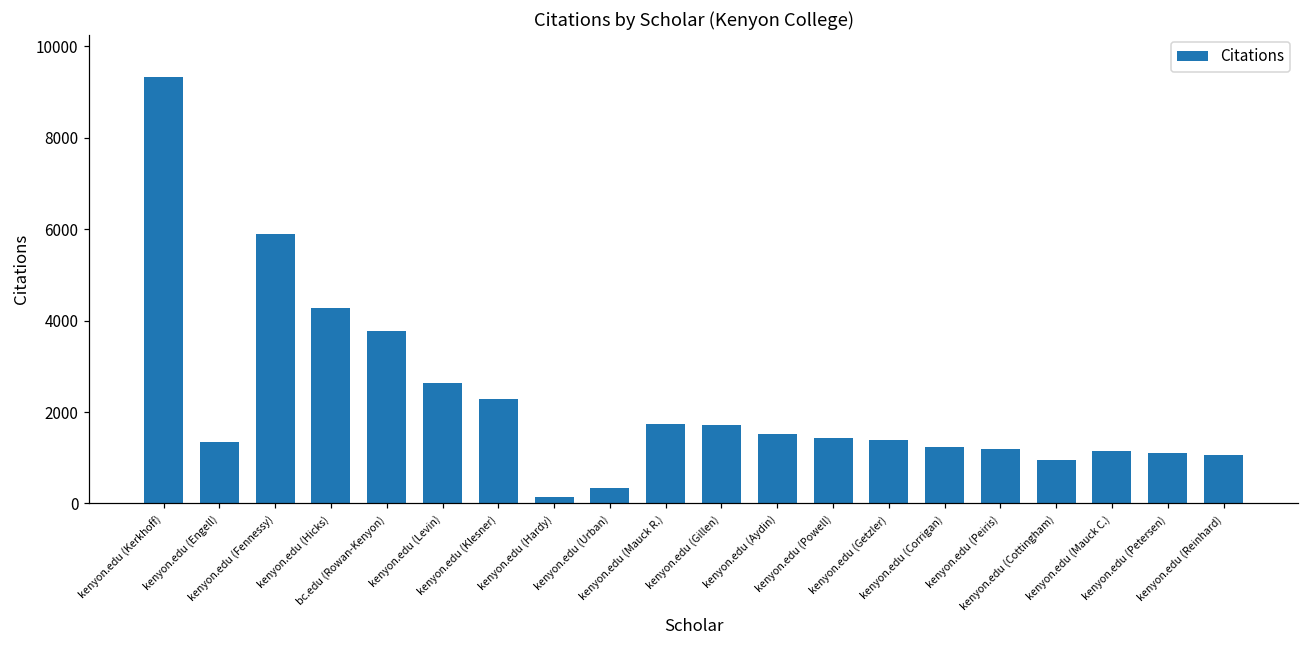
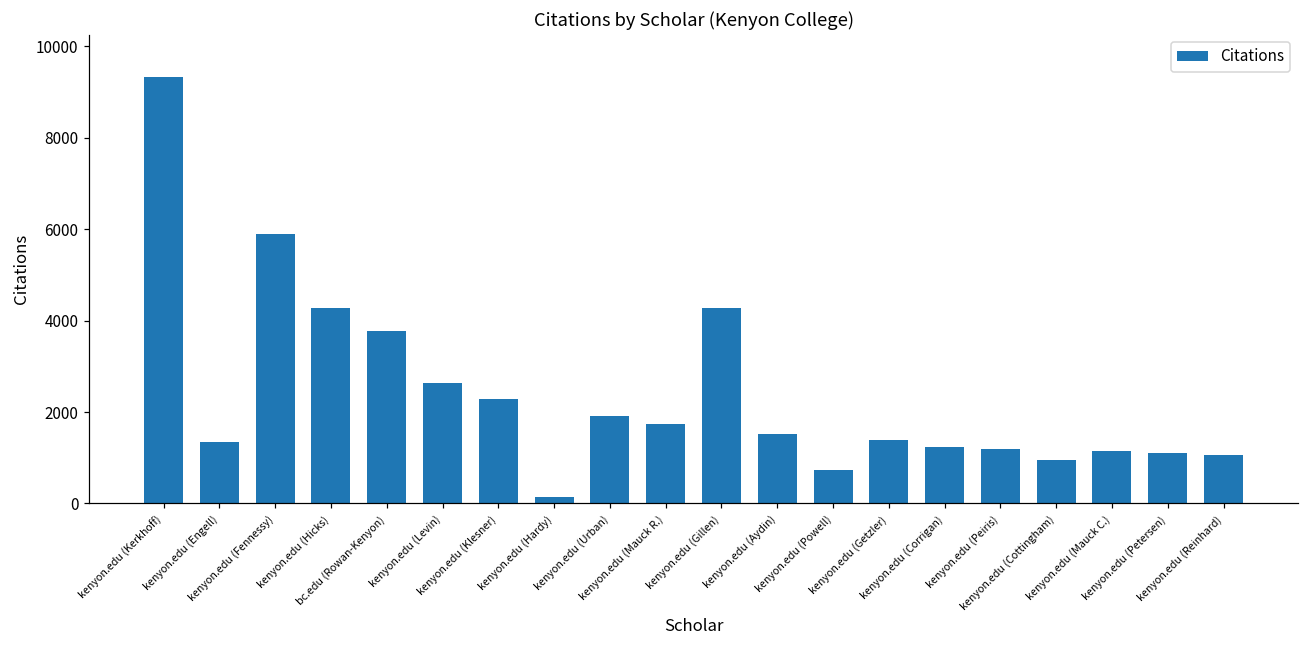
kenyon.edu (Urban): 300 -> 1900
kenyon.edu (Gillen): 1700 -> 4300
kenyon.edu (Powell): 1400 -> 700
